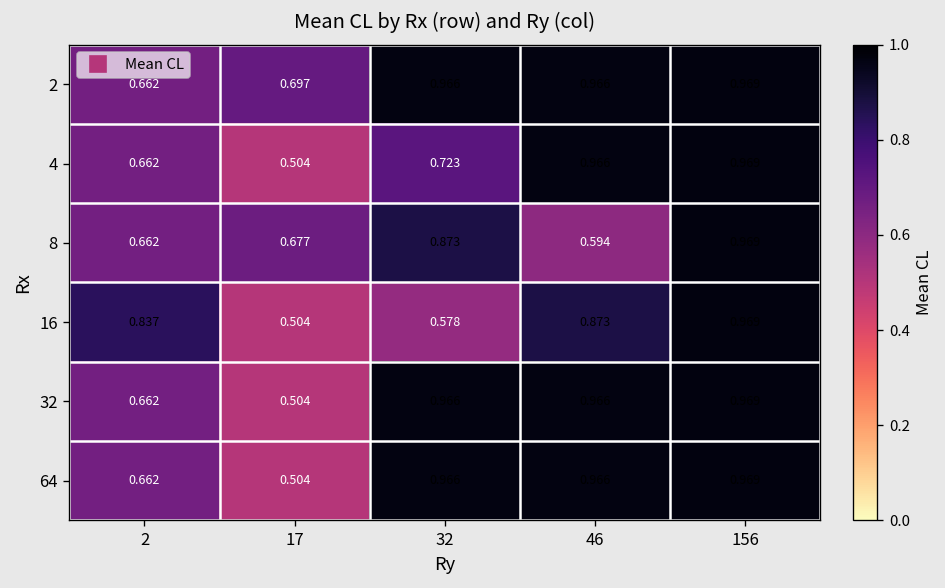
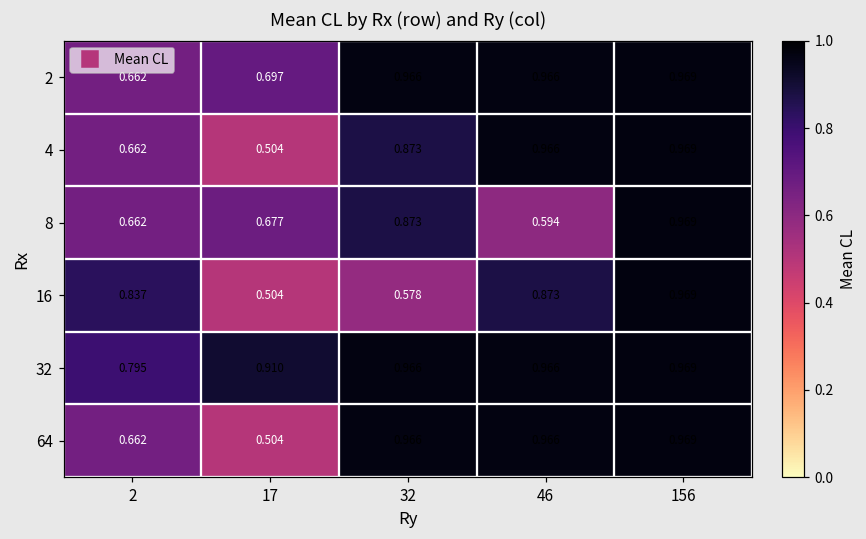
4, 32: 0.723 -> 0.873
32, 2: 0.662 -> 0.795
32, 17: 0.504 -> 0.910
